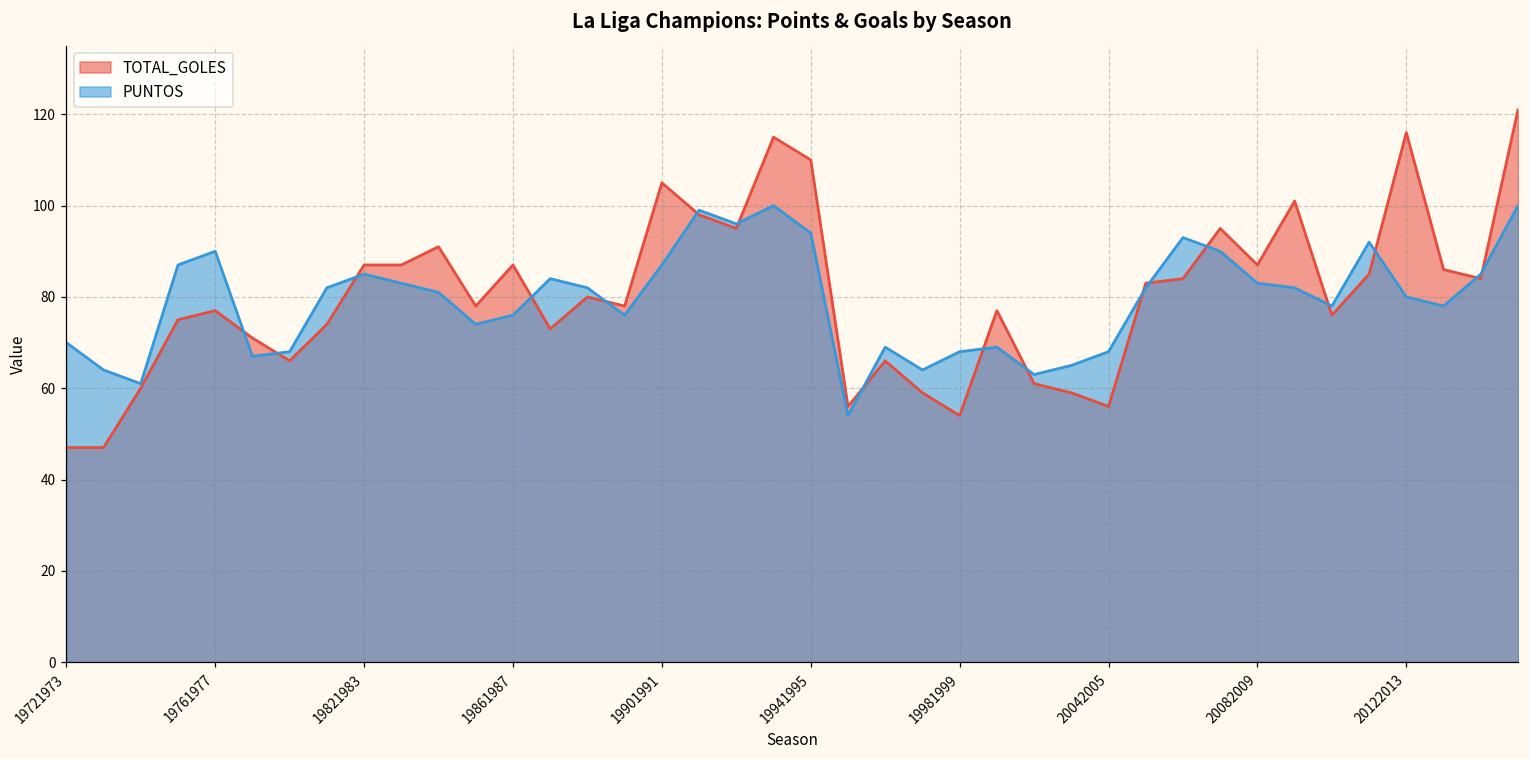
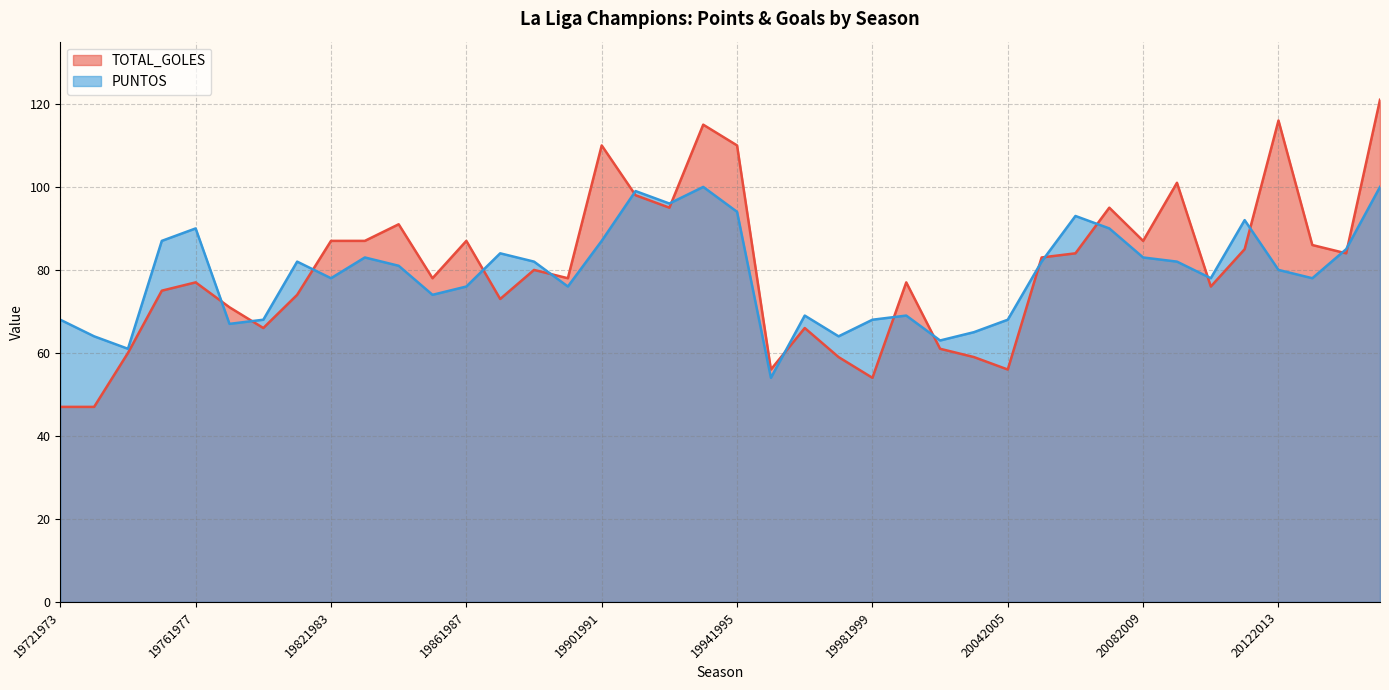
PUNTOS, 19721973: 70 -> 68
PUNTOS, 19821983: 85 -> 78
TOTAL_GOLES, 19901991: 105 -> 110
